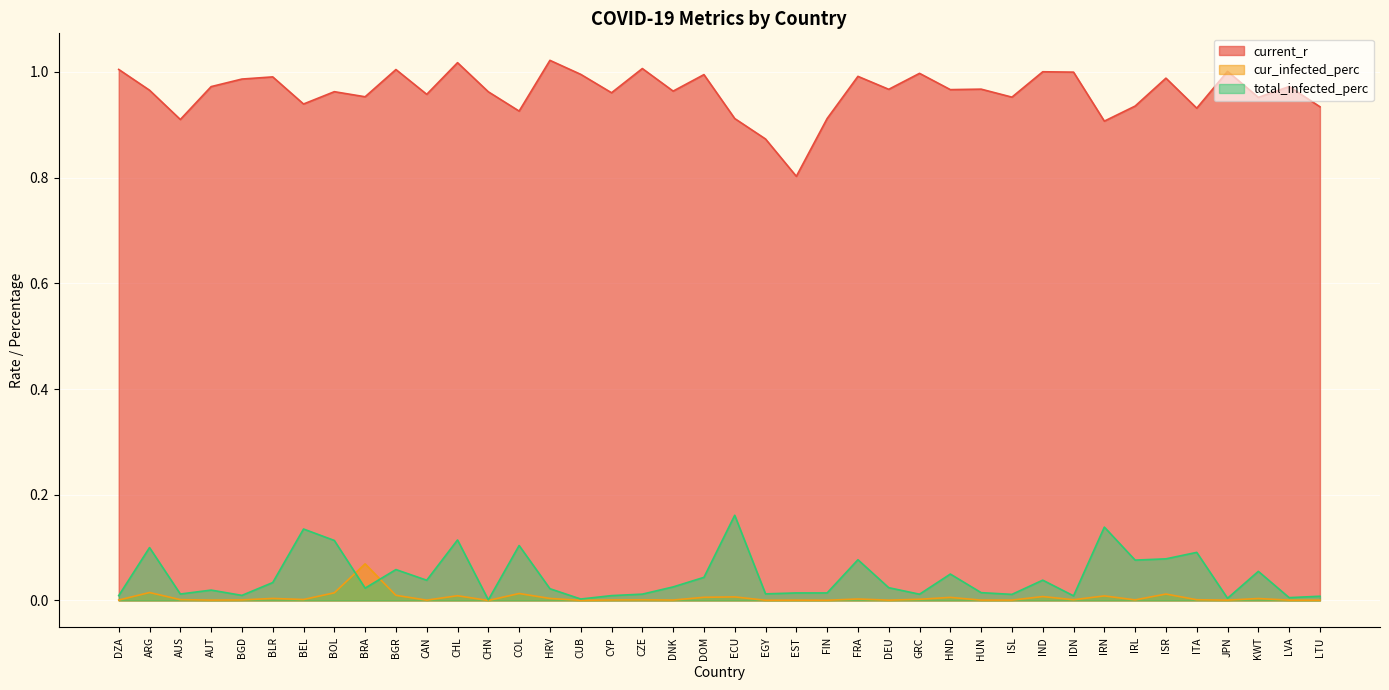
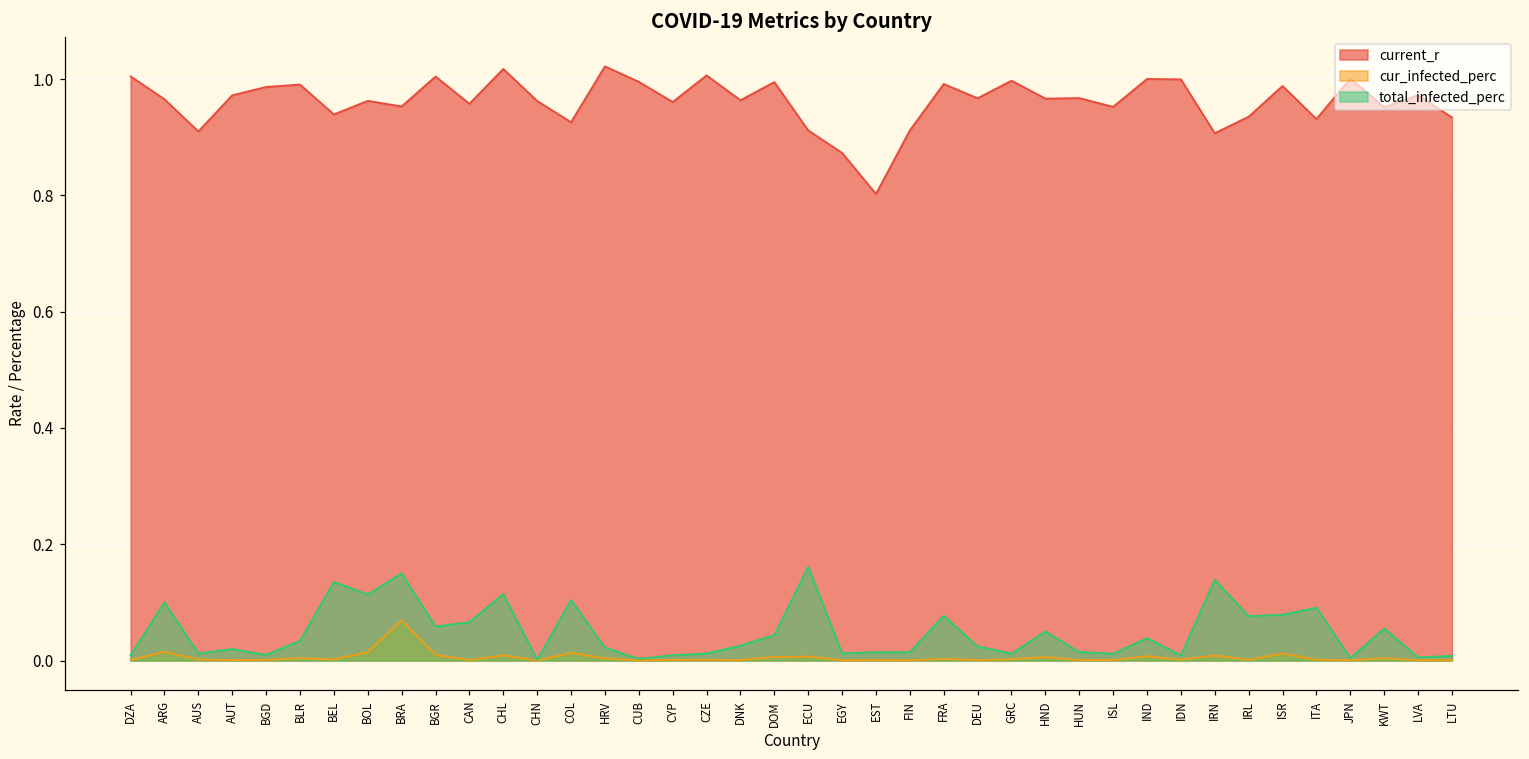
total_infected_perc, BRA: 0.02 -> 0.15
total_infected_perc, CAN: 0.04 -> 0.07
